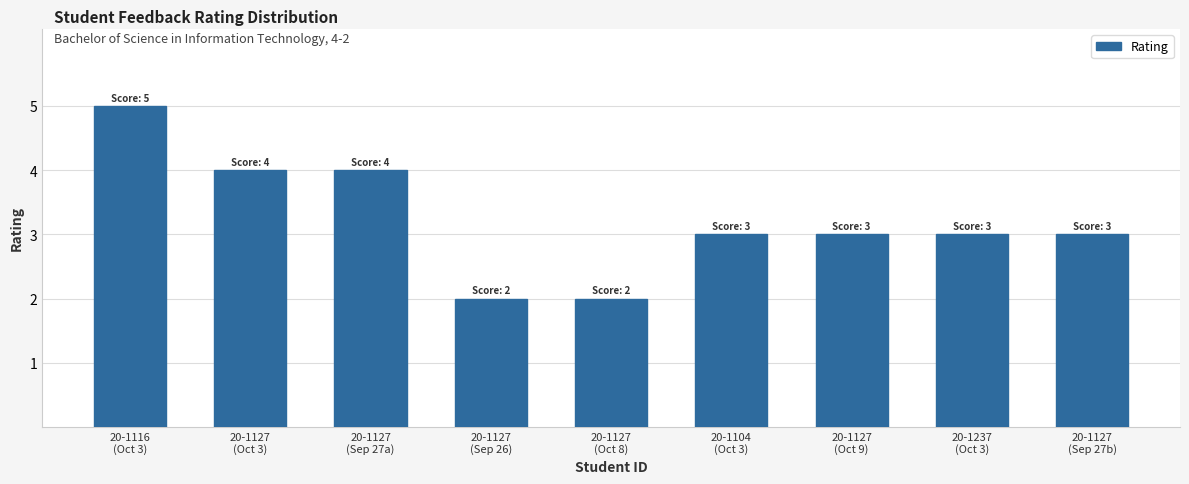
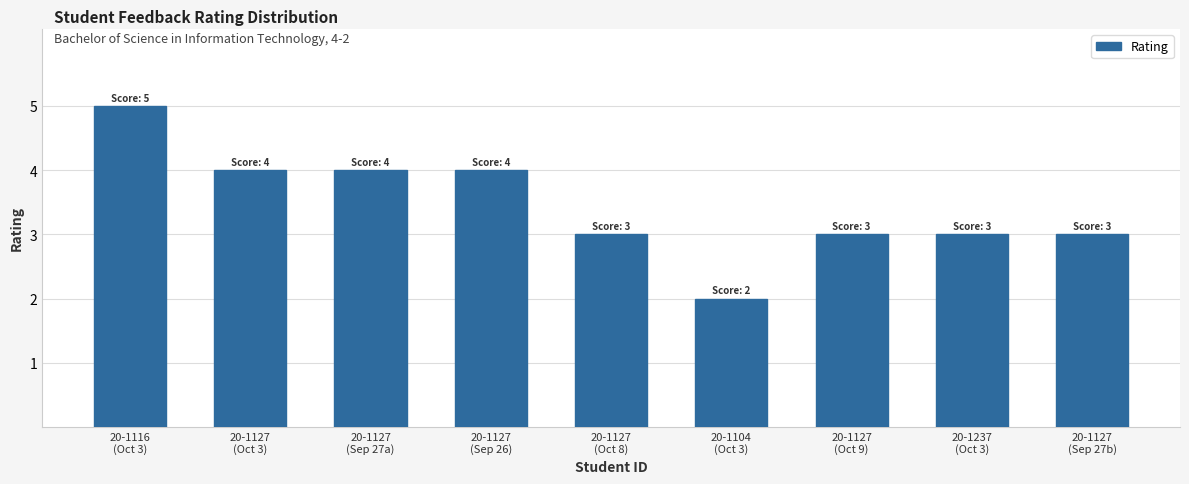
20-1127 (Sep 26): 2 -> 4
20-1127 (Oct 8): 2 -> 3
20-1104 (Oct 3): 3 -> 2
